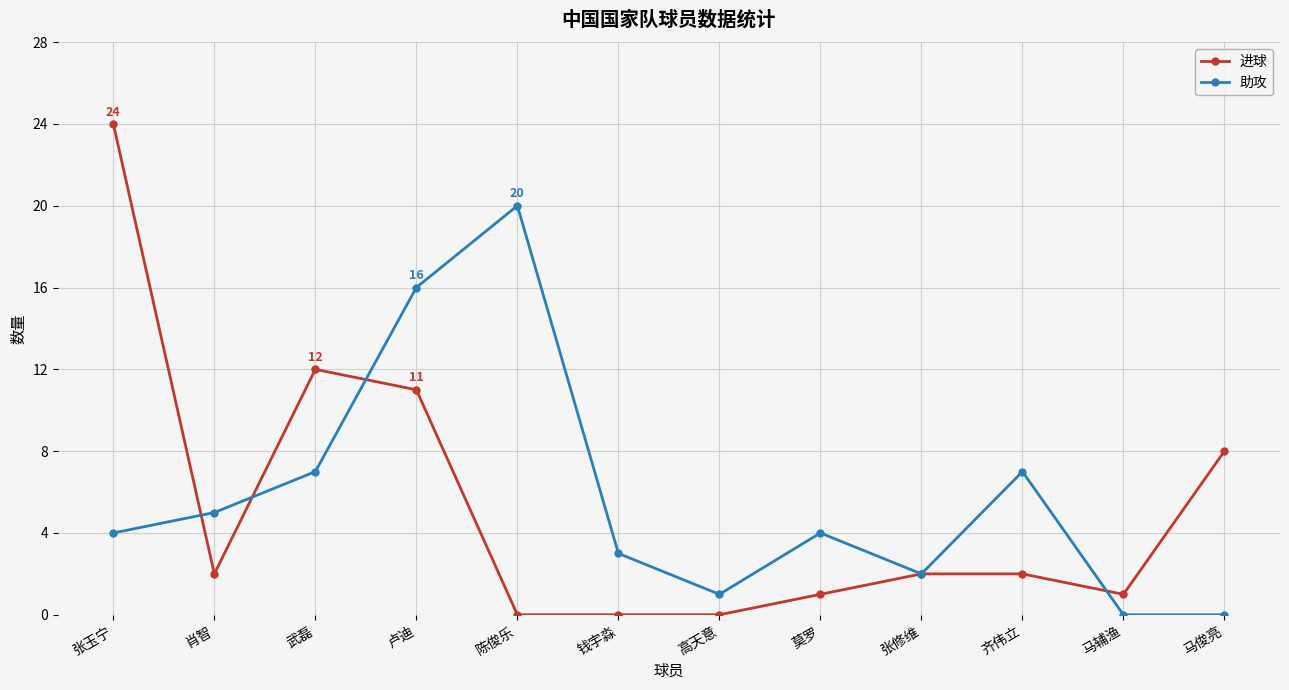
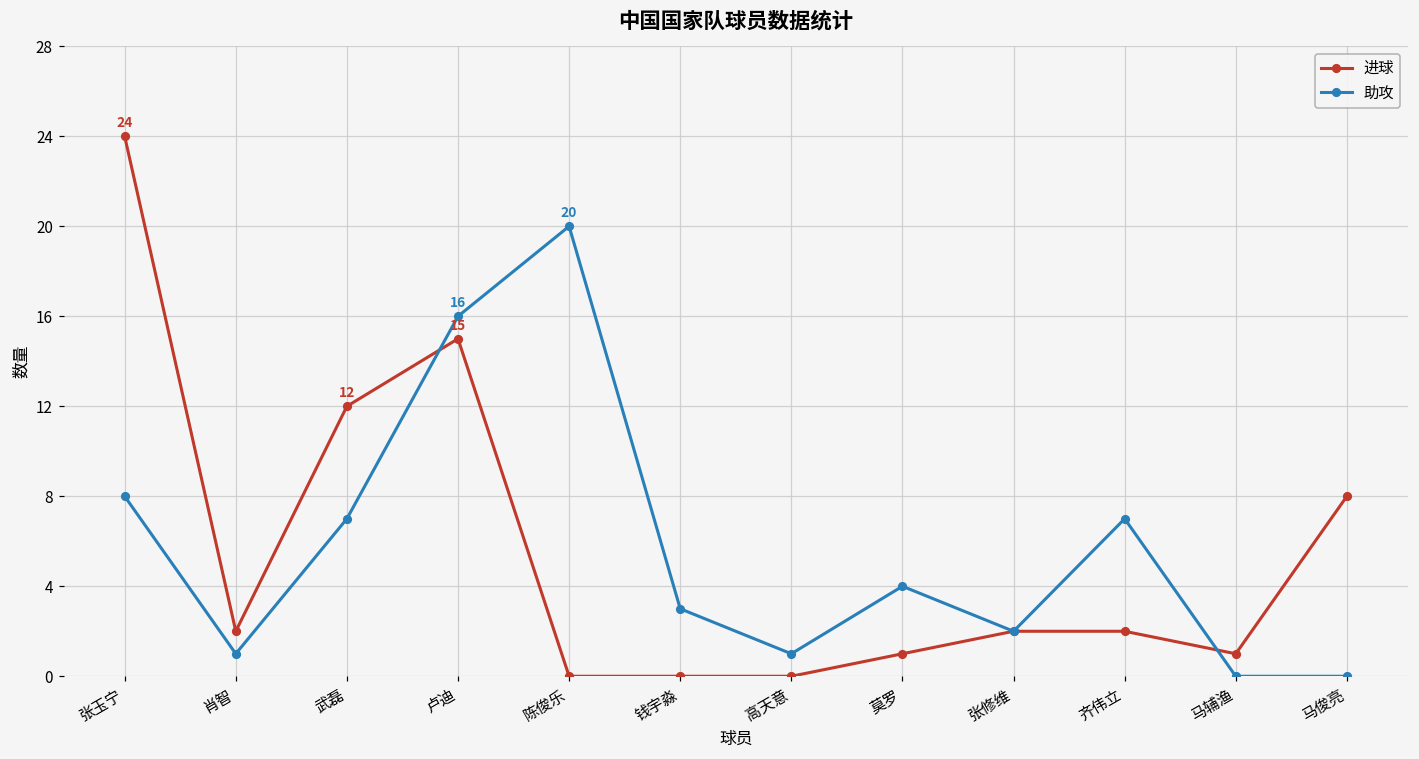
助攻, 张玉宁: 4 -> 8
助攻, 肖智: 5 -> 1
进球, 卢迪: 11 -> 15
